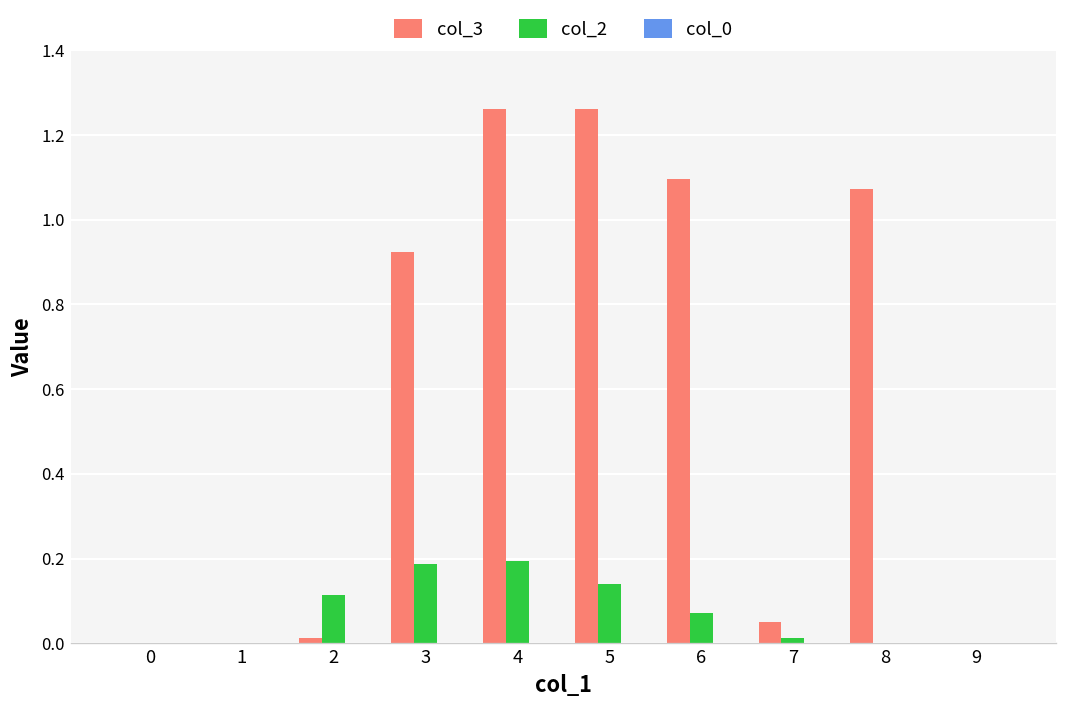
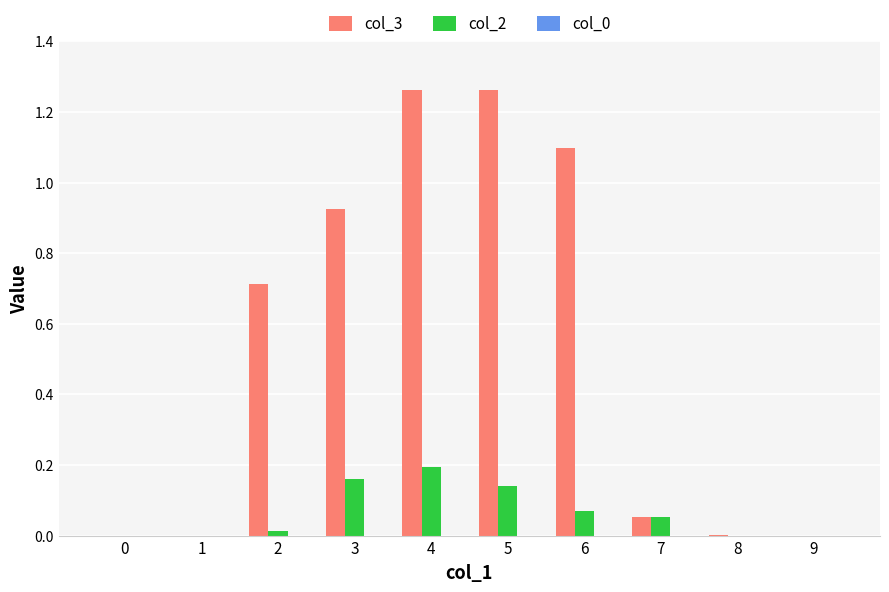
col_3, 2: 0.01 -> 0.71
col_2, 2: 0.11 -> 0.01
col_2, 3: 0.19 -> 0.16
col_2, 7: 0.01 -> 0.05
col_3, 8: 1.07 -> 0.00
